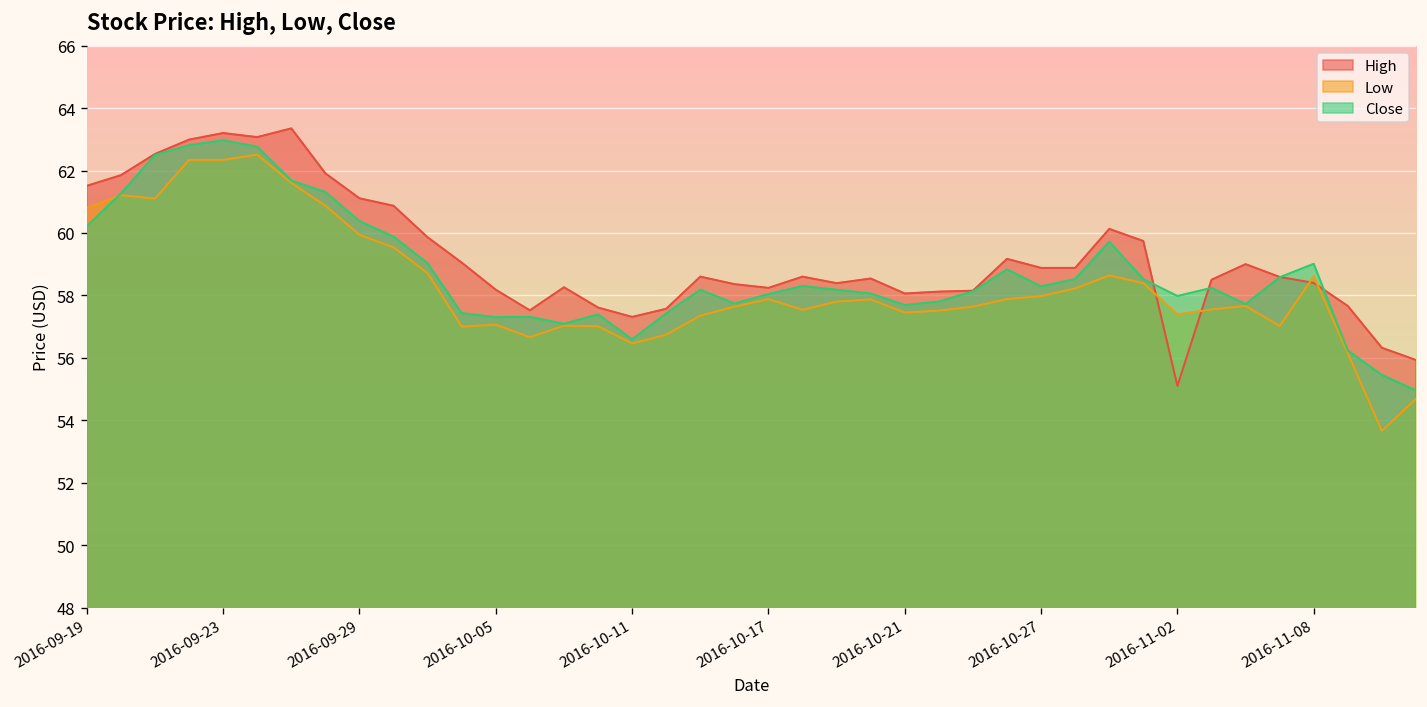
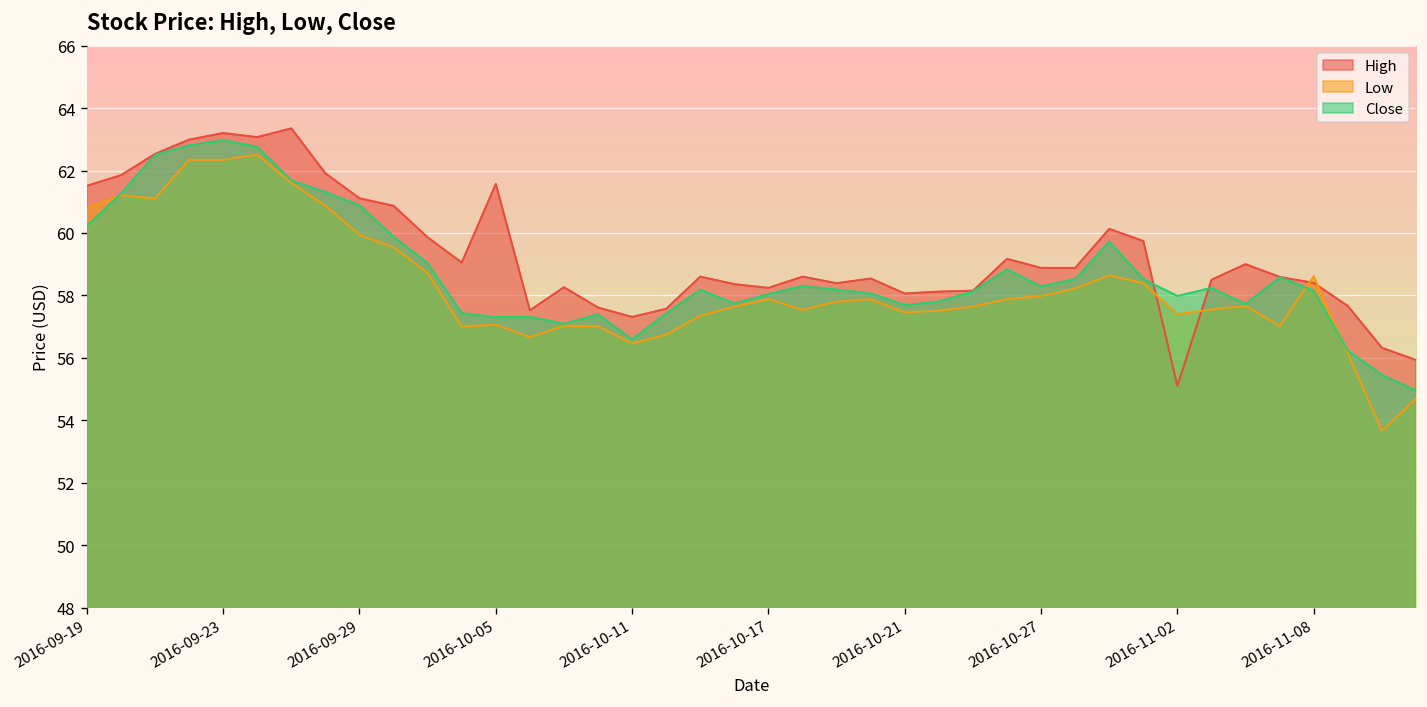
Close, 2016-09-29: 60.4 -> 60.9
High, 2016-10-05: 58.2 -> 61.6
Close, 2016-11-08: 59.0 -> 58.2
